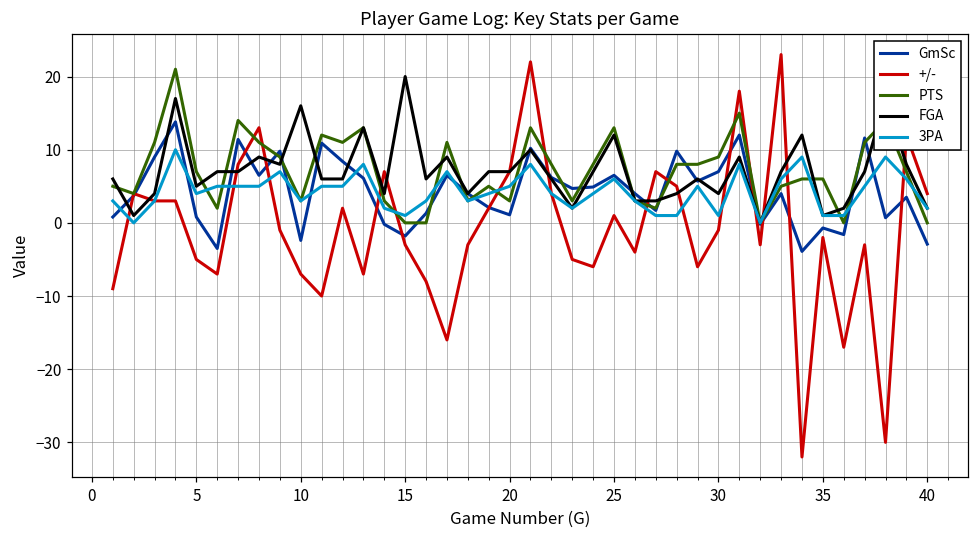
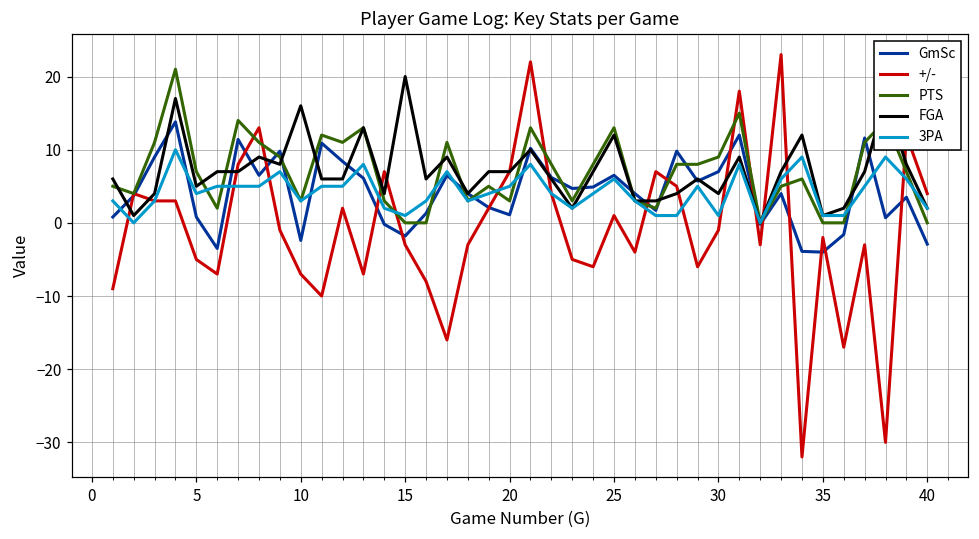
GmSc, 35: -1 -> -4
PTS, 35: 6 -> 0
